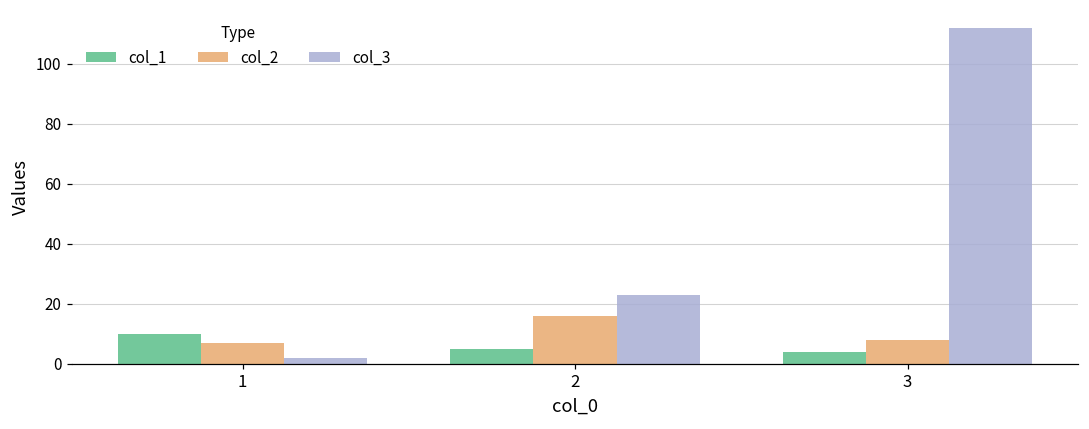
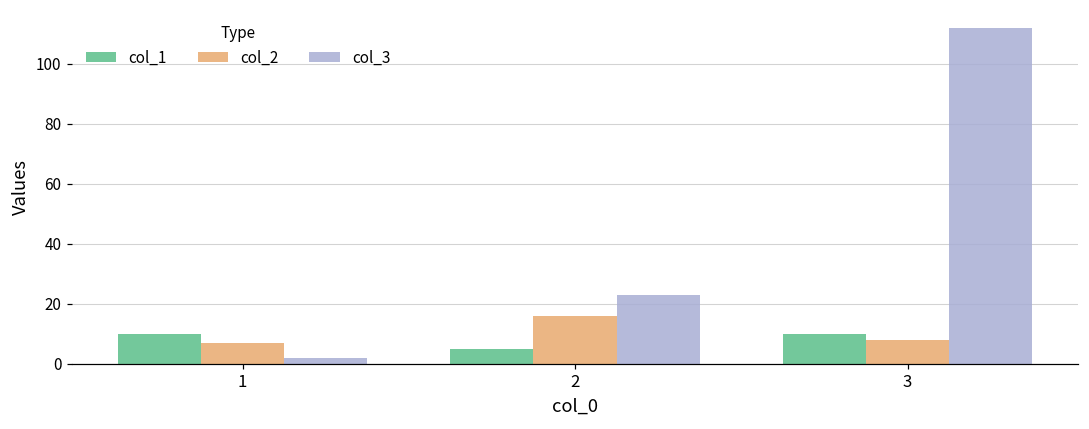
col_1, 3: 4 -> 10
